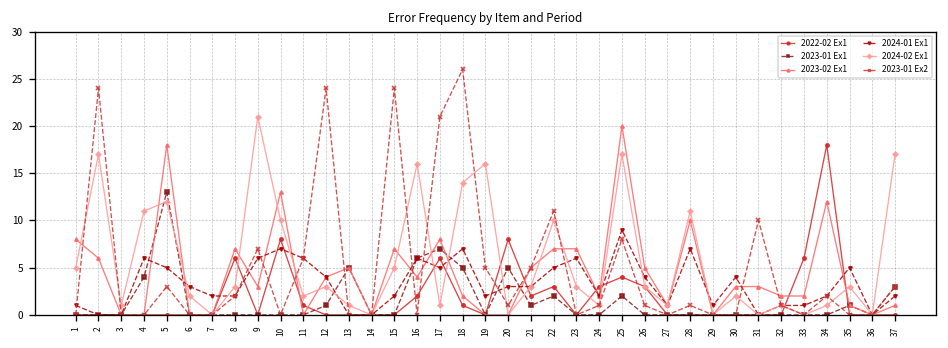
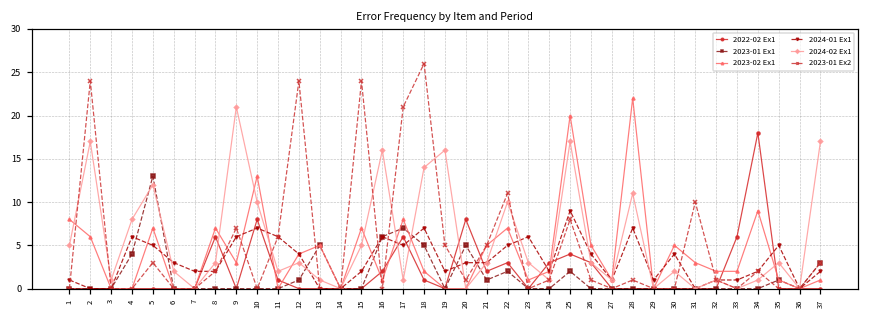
2024-02 Ex1, 4: 11 -> 8
2023-02 Ex1, 5: 18 -> 7
2023-02 Ex1, 16: 4 -> 1
2023-02 Ex1, 23: 7 -> 1
2023-02 Ex1, 28: 10 -> 22
2023-02 Ex1, 30: 3 -> 5
2023-02 Ex1, 34: 12 -> 9
